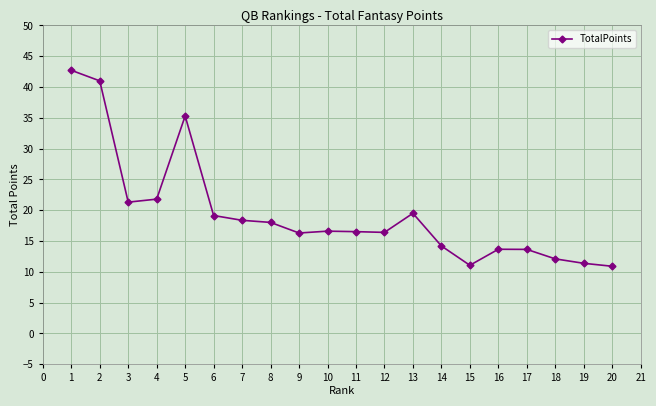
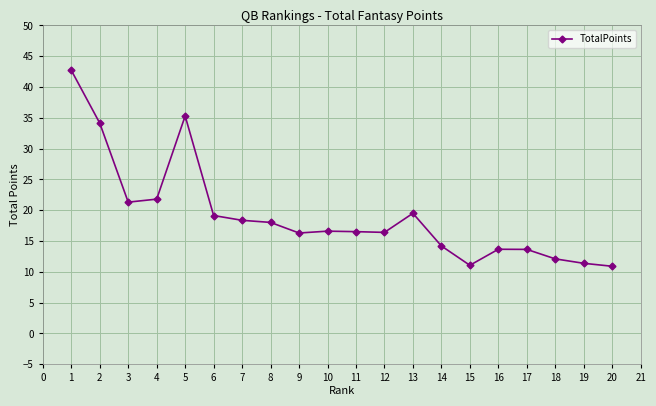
2: 41 -> 34
